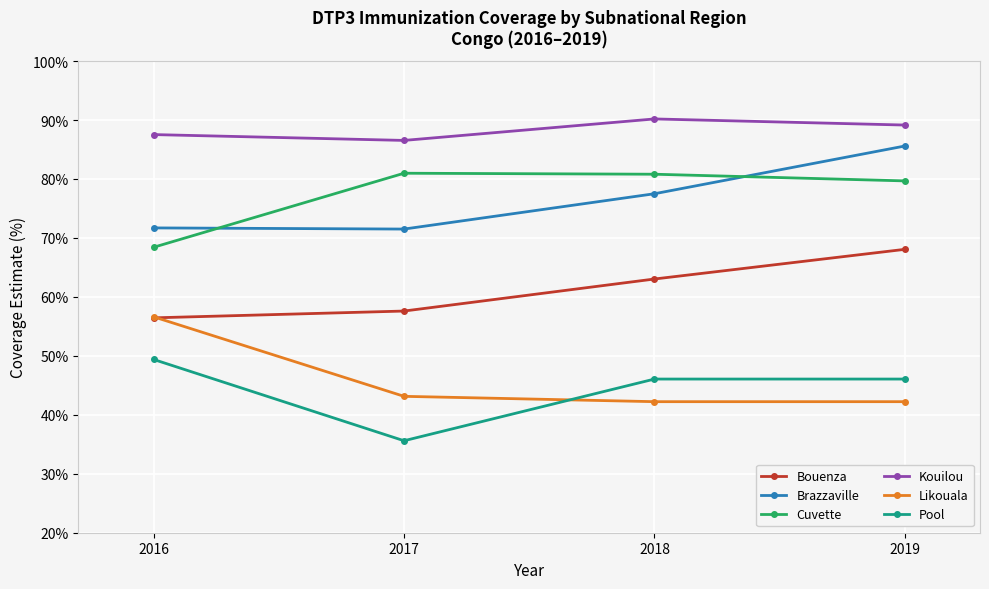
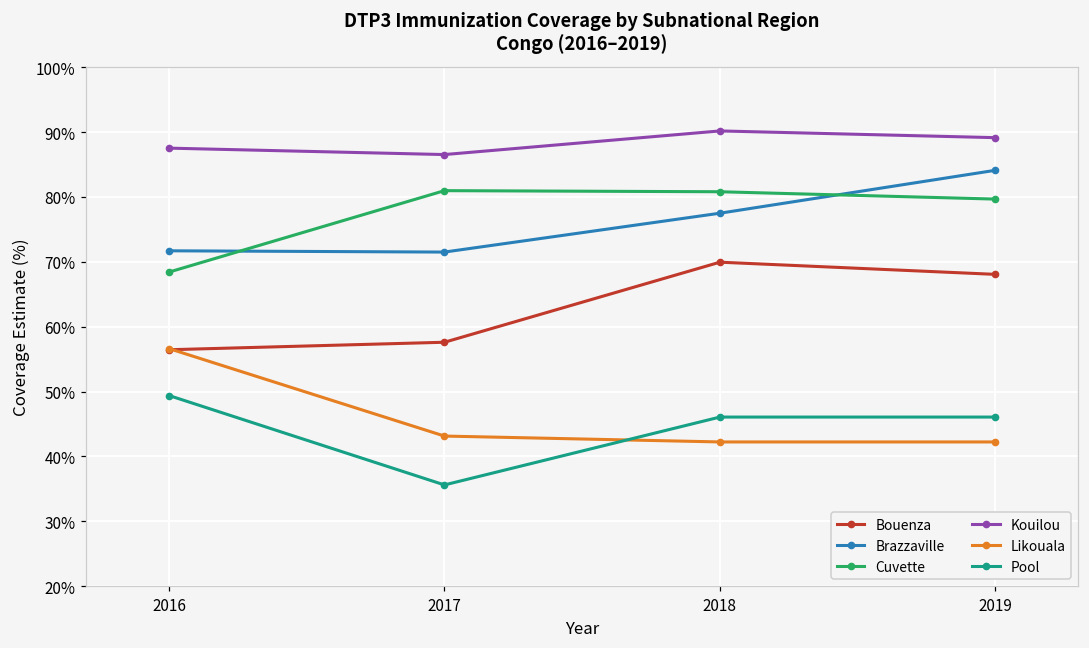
Bouenza, 2018: 63% -> 70%
Brazzaville, 2019: 86% -> 84%
